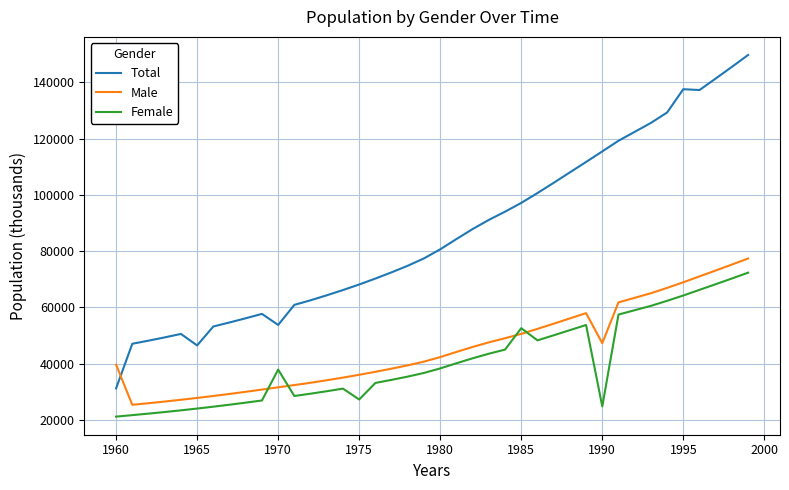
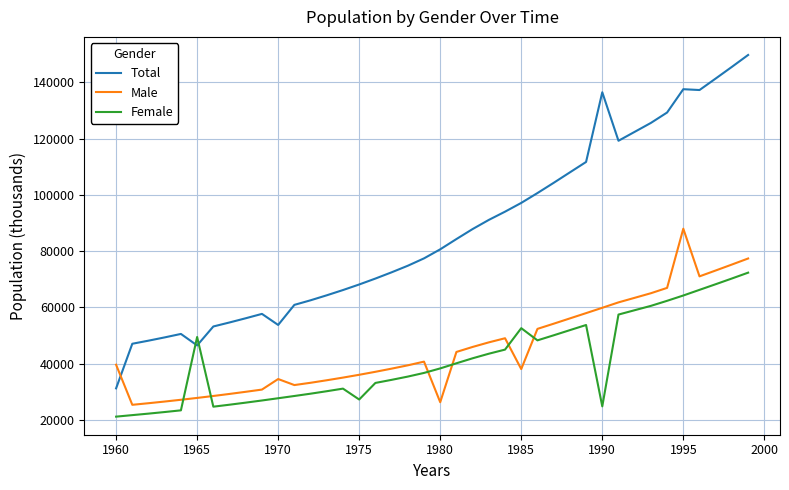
Female, 1965: 24000 -> 49000
Male, 1970: 32000 -> 35000
Female, 1970: 38000 -> 28000
Male, 1980: 42000 -> 26000
Male, 1985: 51000 -> 38000
Total, 1990: 115000 -> 136000
Male, 1990: 47000 -> 60000
Male, 1995: 69000 -> 88000
